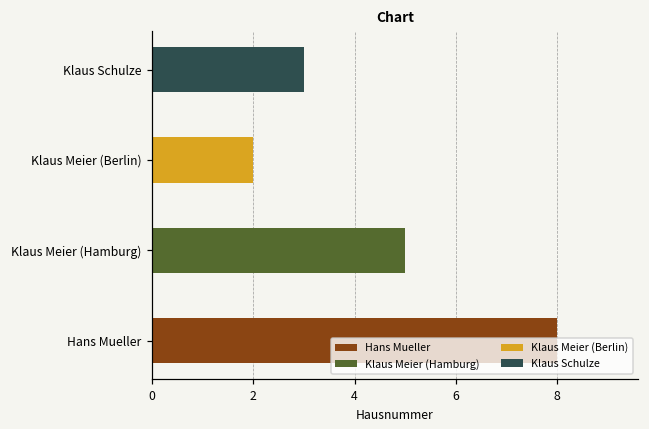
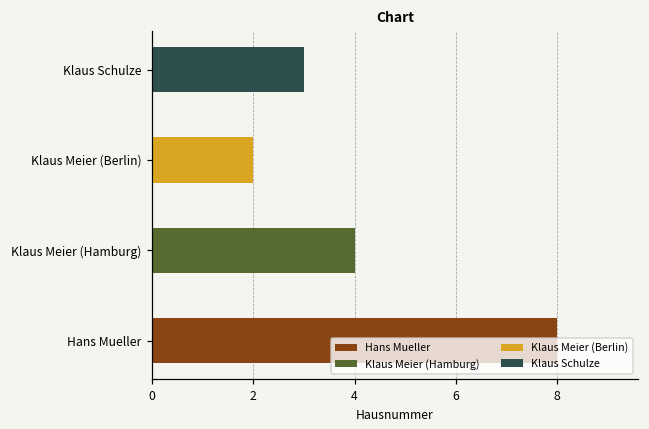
Klaus Meier (Hamburg): 5 -> 4
